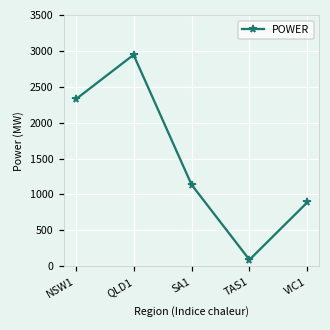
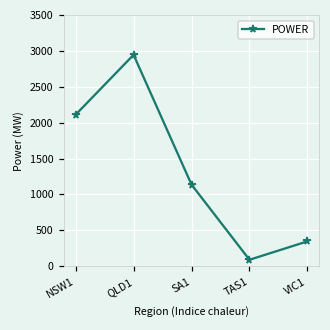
NSW1: 2300 -> 2100
VIC1: 900 -> 300
